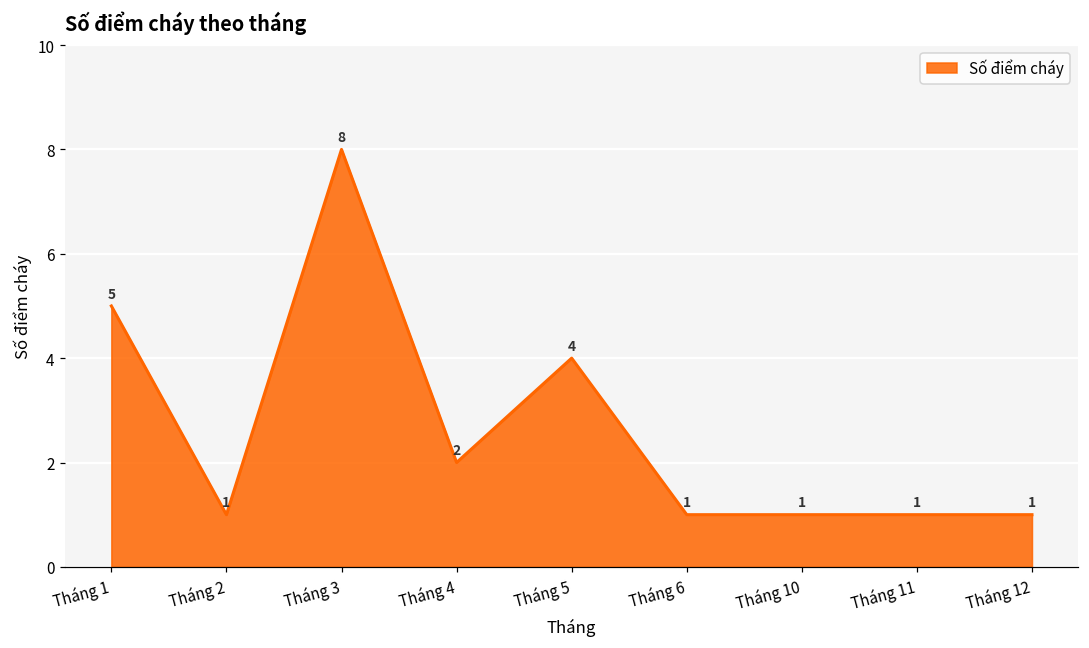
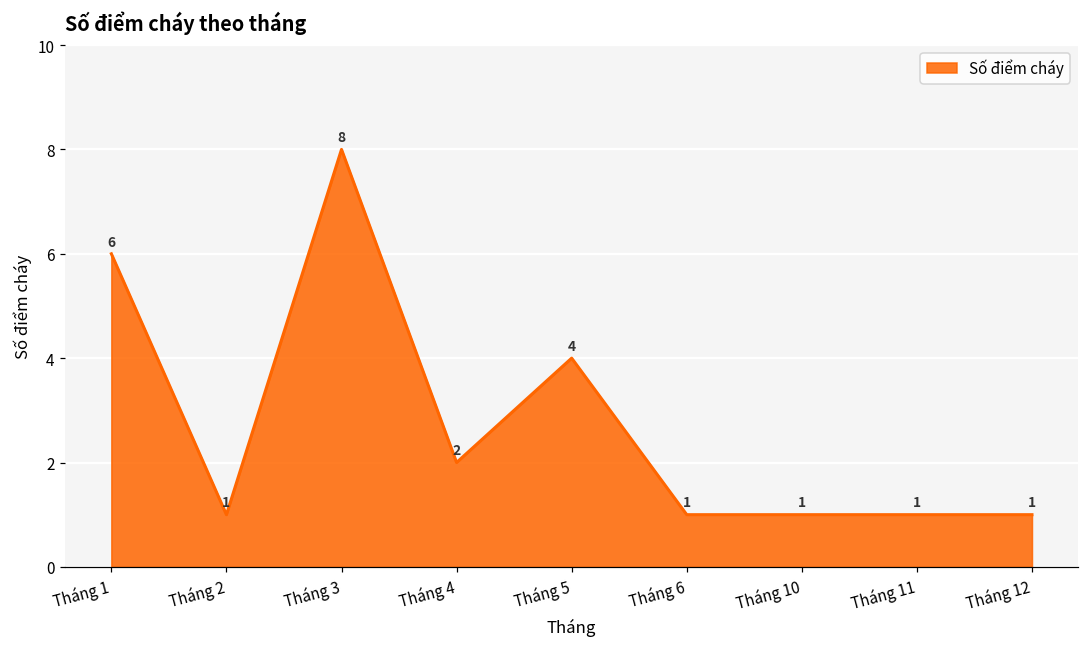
Tháng 1: 5 -> 6
